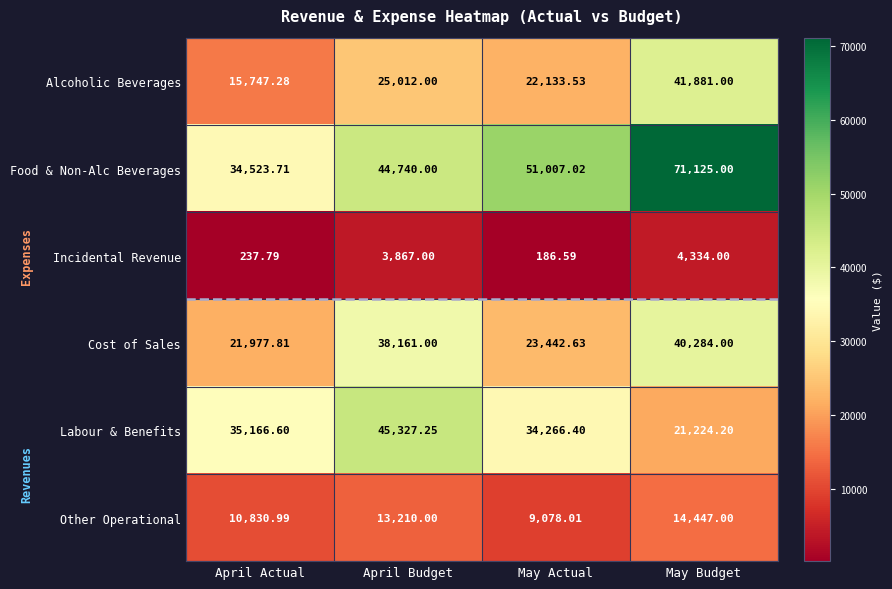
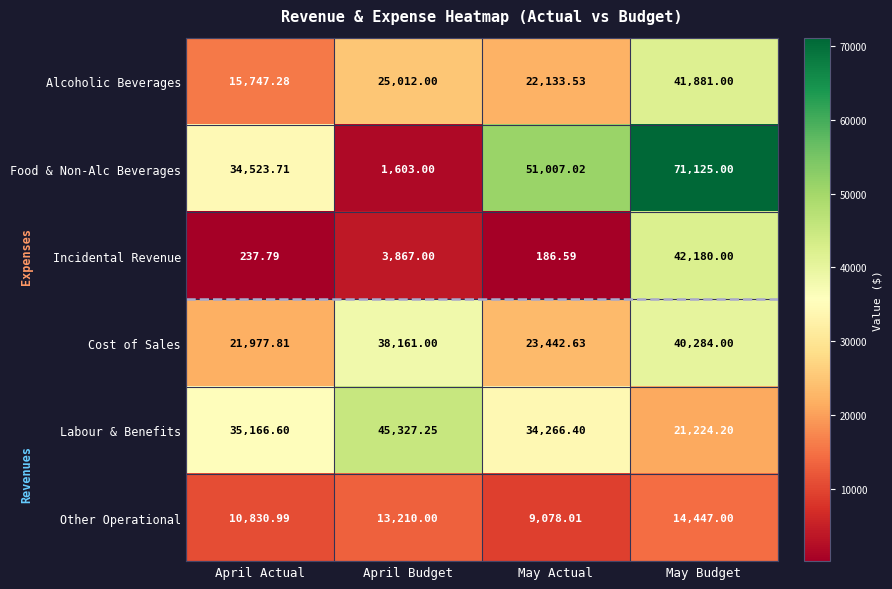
Food & Non-Alc Beverages, April Budget: 44,740.00 -> 1,603.00
Incidental Revenue, May Budget: 4,334.00 -> 42,180.00
